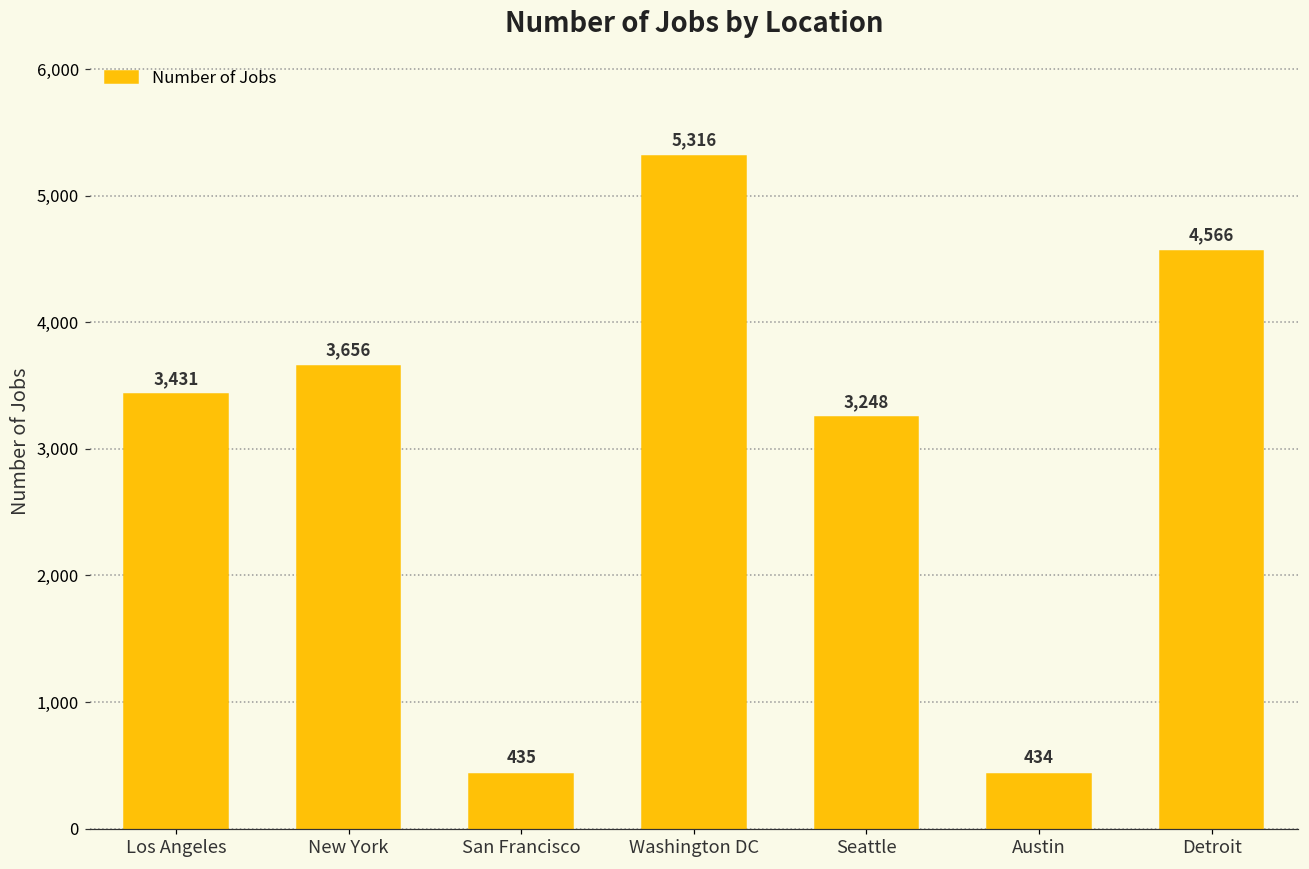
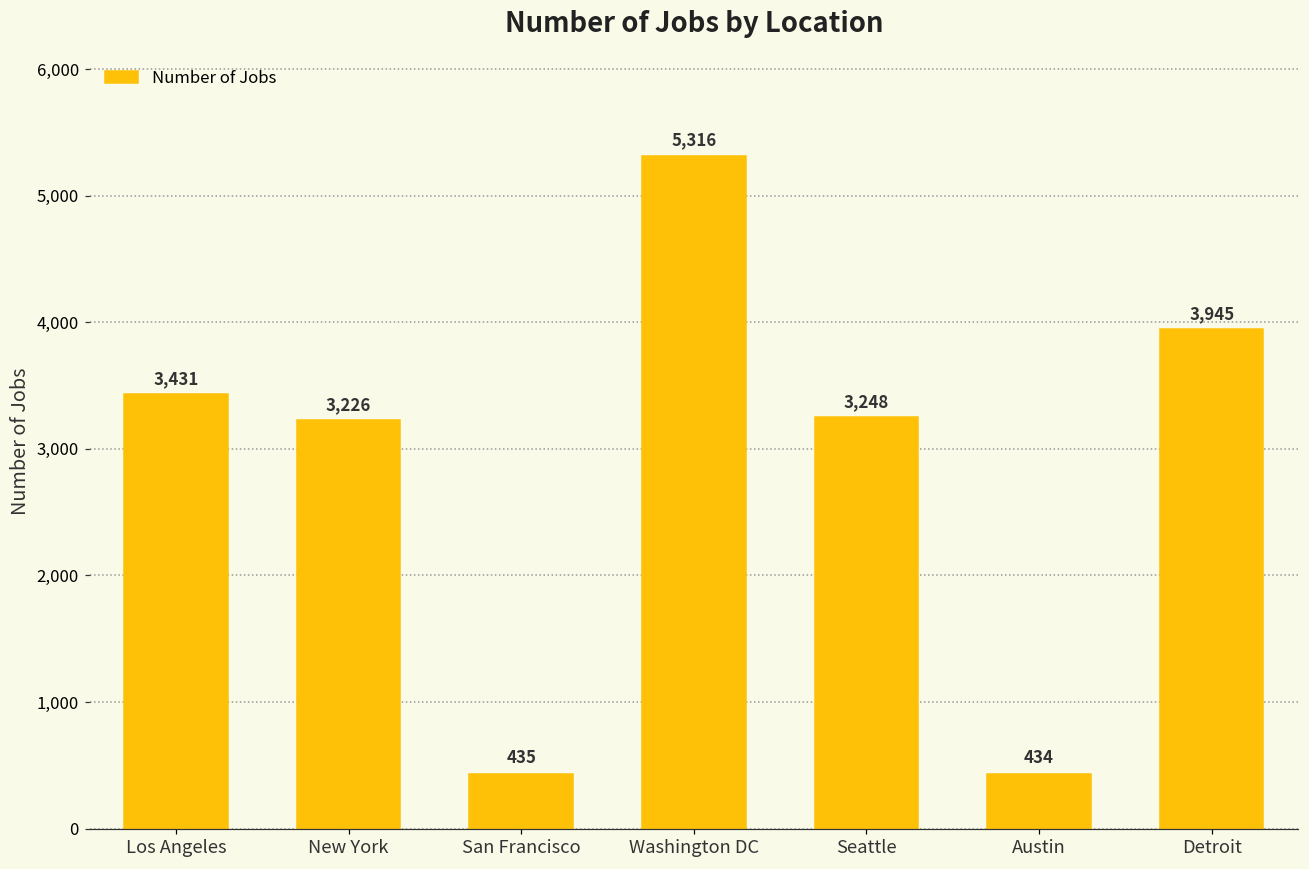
New York: 3,656 -> 3,226
Detroit: 4,566 -> 3,945
